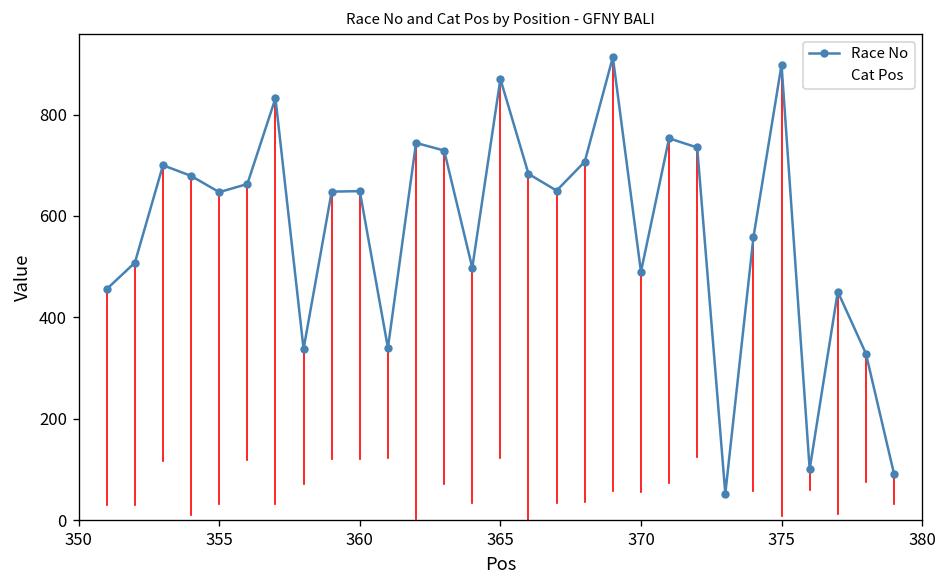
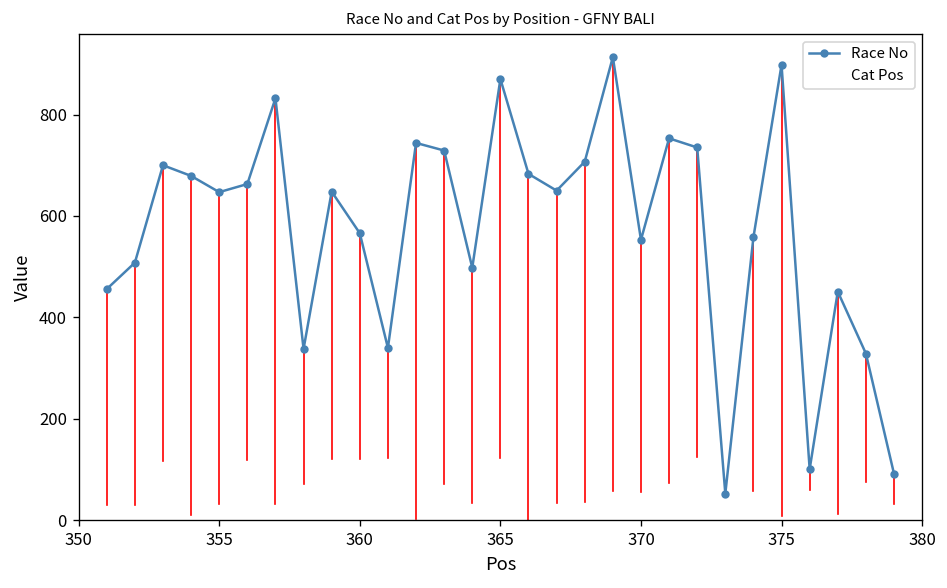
Race No, 360: 650 -> 570
Race No, 370: 490 -> 550
